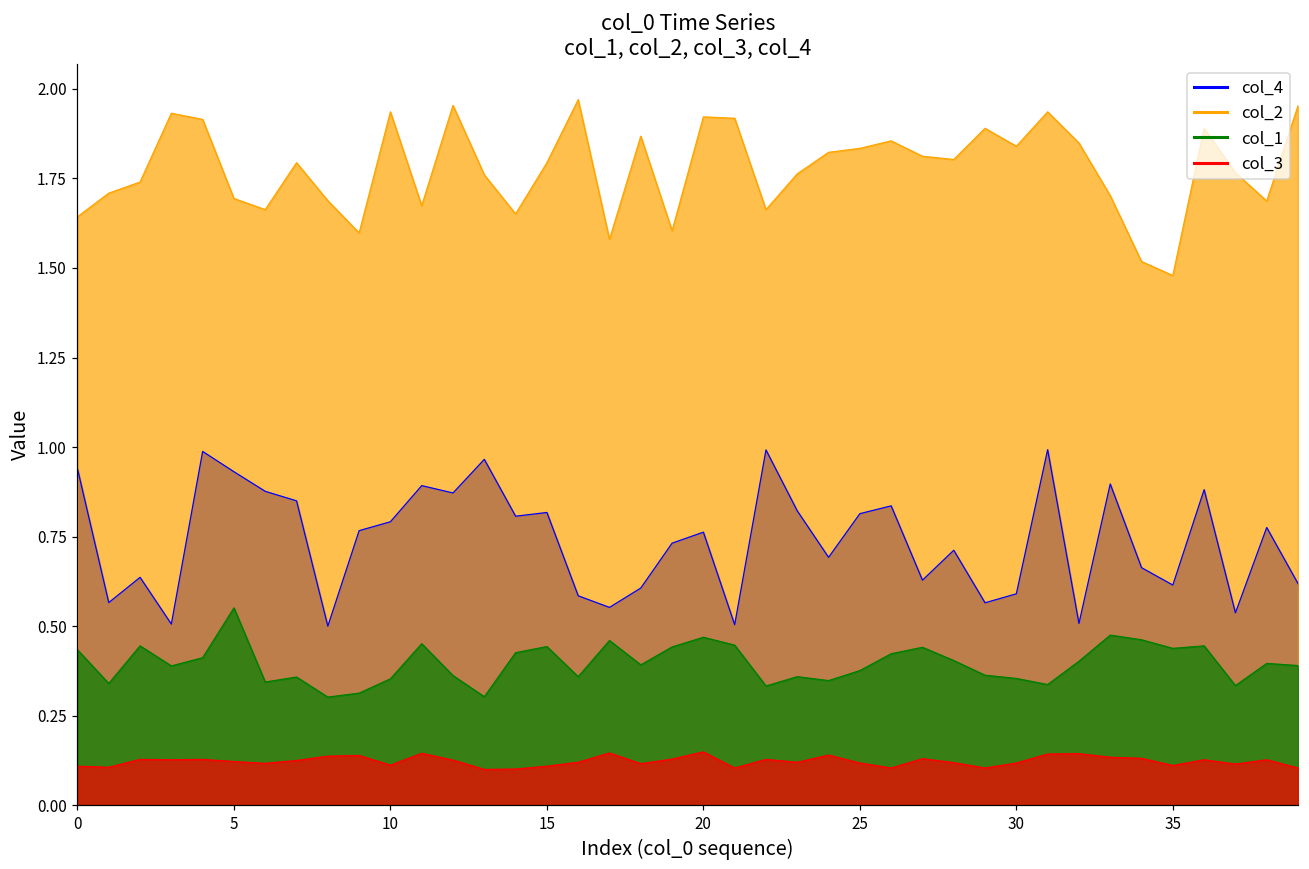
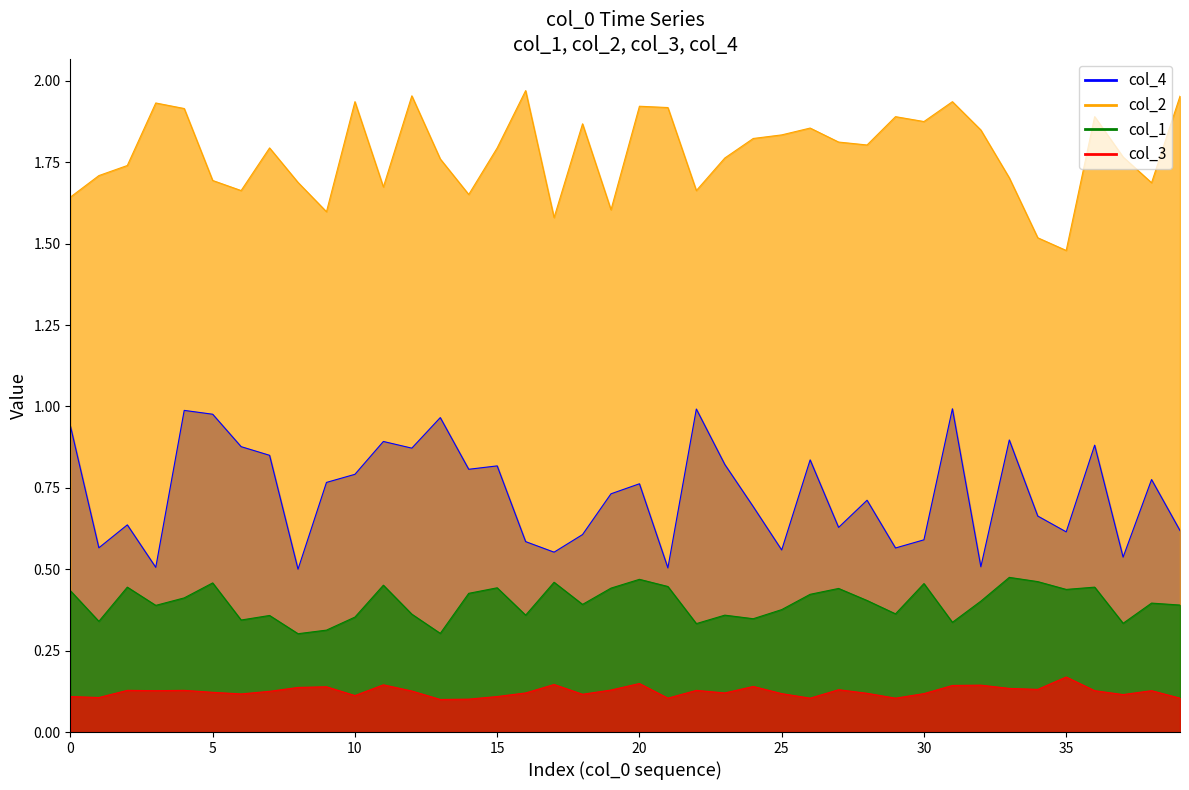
col_4, 5: 0.93 -> 0.98
col_1, 5: 0.55 -> 0.46
col_4, 25: 0.81 -> 0.56
col_2, 30: 1.84 -> 1.88
col_1, 30: 0.35 -> 0.46
col_3, 35: 0.11 -> 0.17
